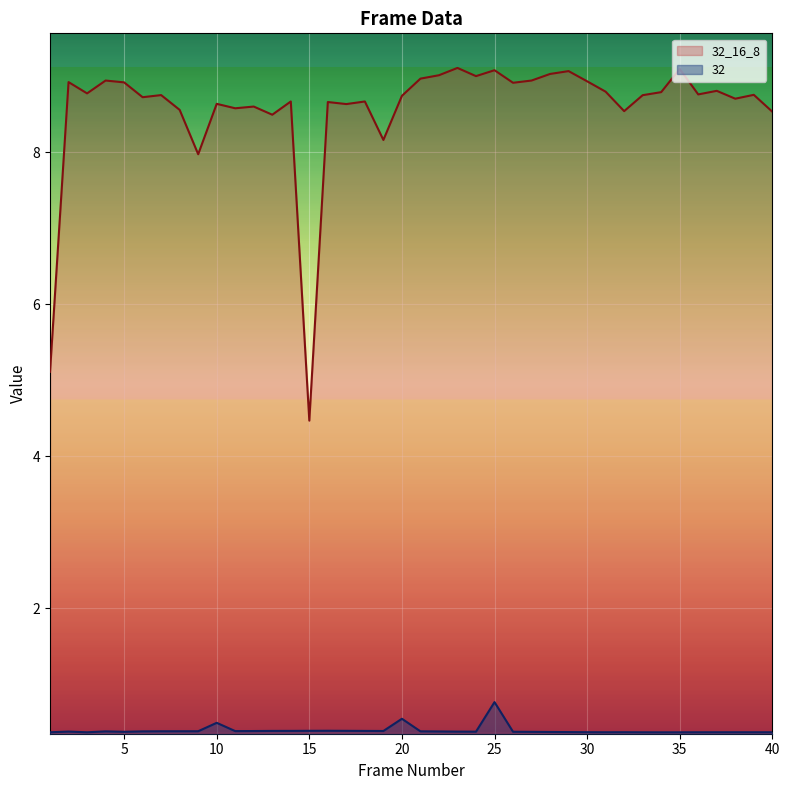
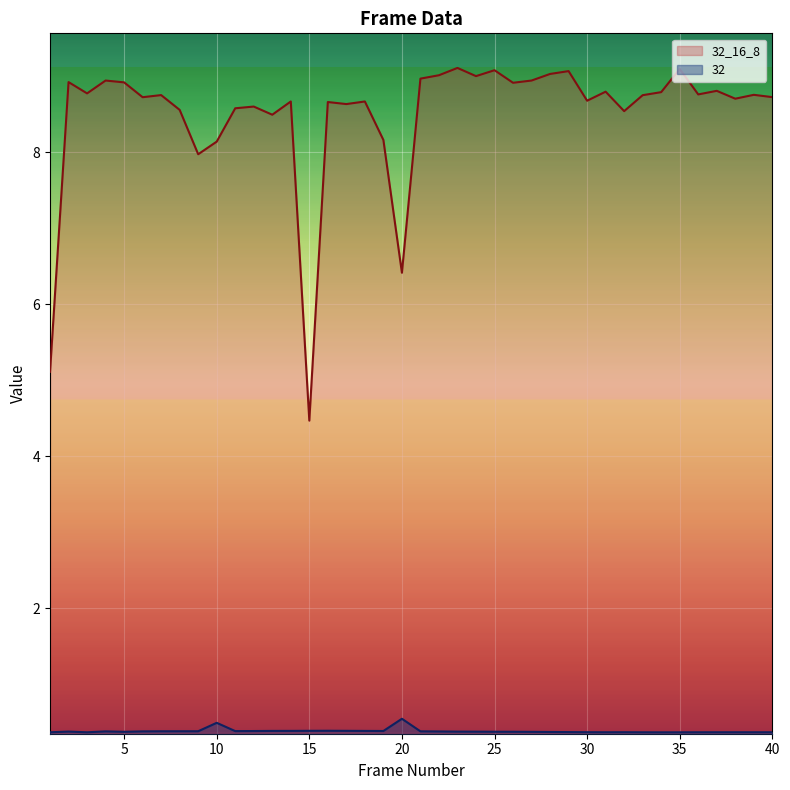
32_16_8, 10: 8.6 -> 8.1
32_16_8, 20: 8.7 -> 6.4
32, 25: 0.8 -> 0.4
32_16_8, 30: 8.9 -> 8.7
32_16_8, 40: 8.5 -> 8.7
